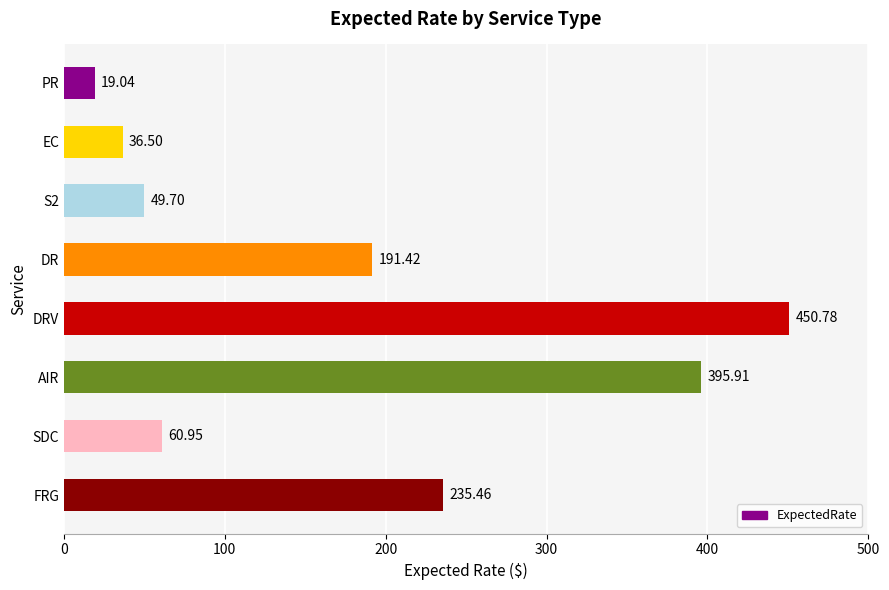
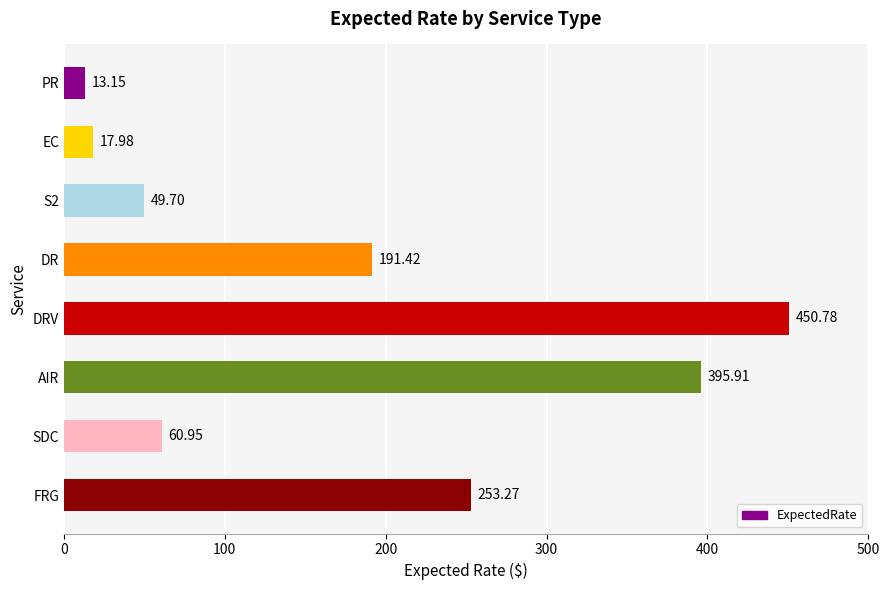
PR: 19.04 -> 13.15
EC: 36.50 -> 17.98
FRG: 235.46 -> 253.27
